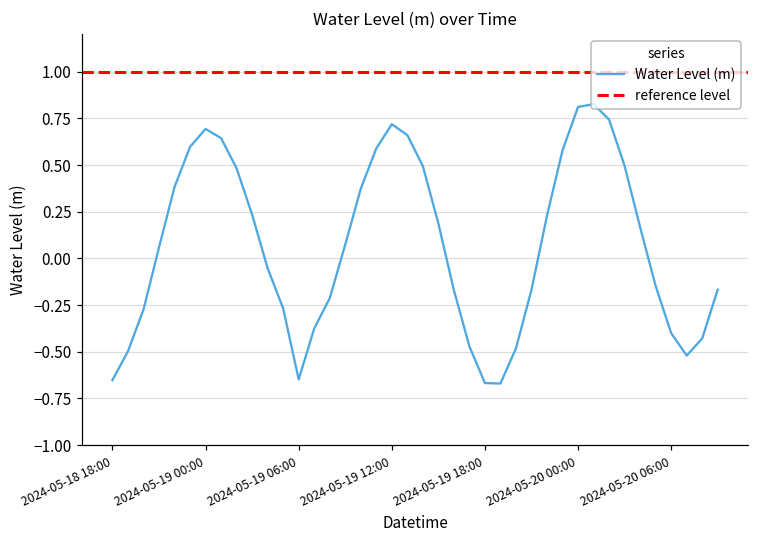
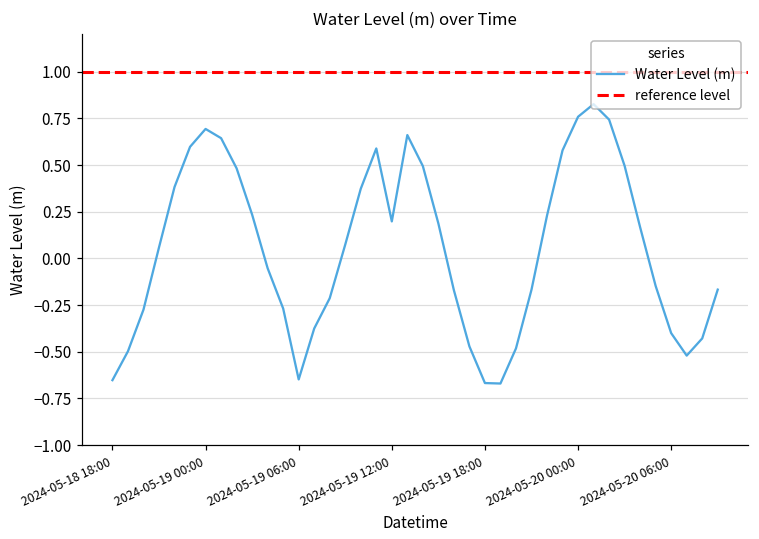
2024-05-19 12:00: 0.72 -> 0.20
2024-05-20 00:00: 0.81 -> 0.76
